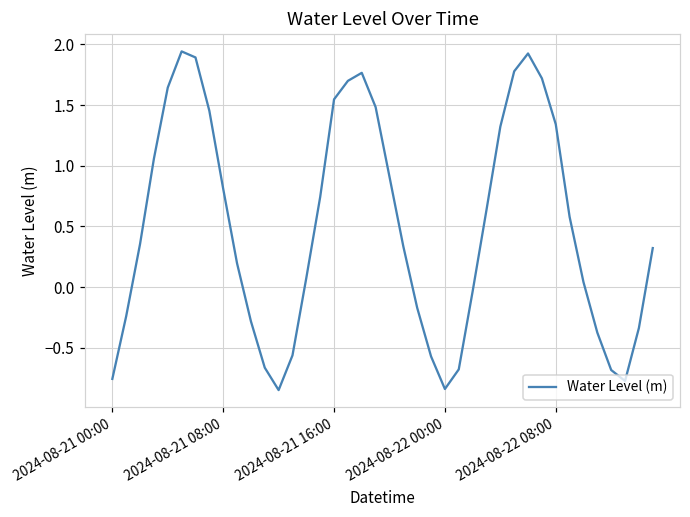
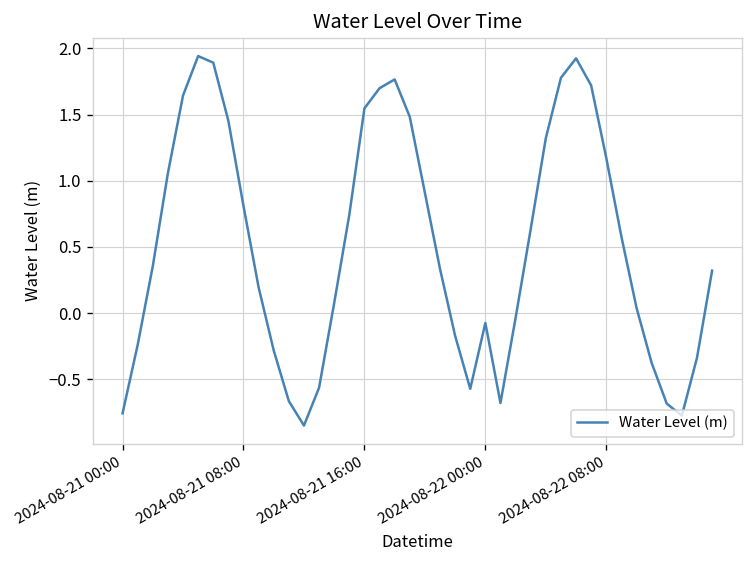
2024-08-22 00:00: -0.84 -> -0.07
2024-08-22 08:00: 1.34 -> 1.17
